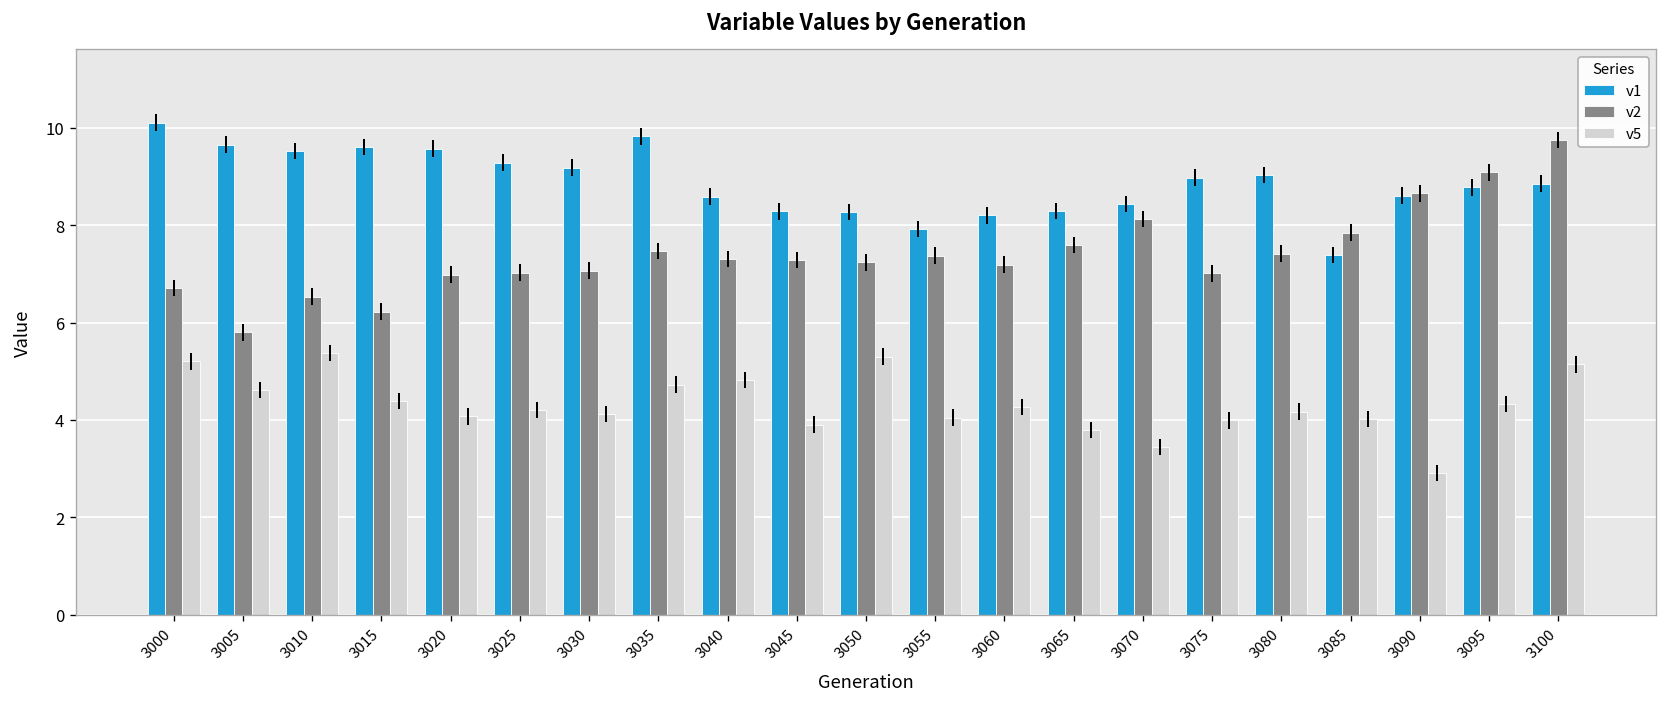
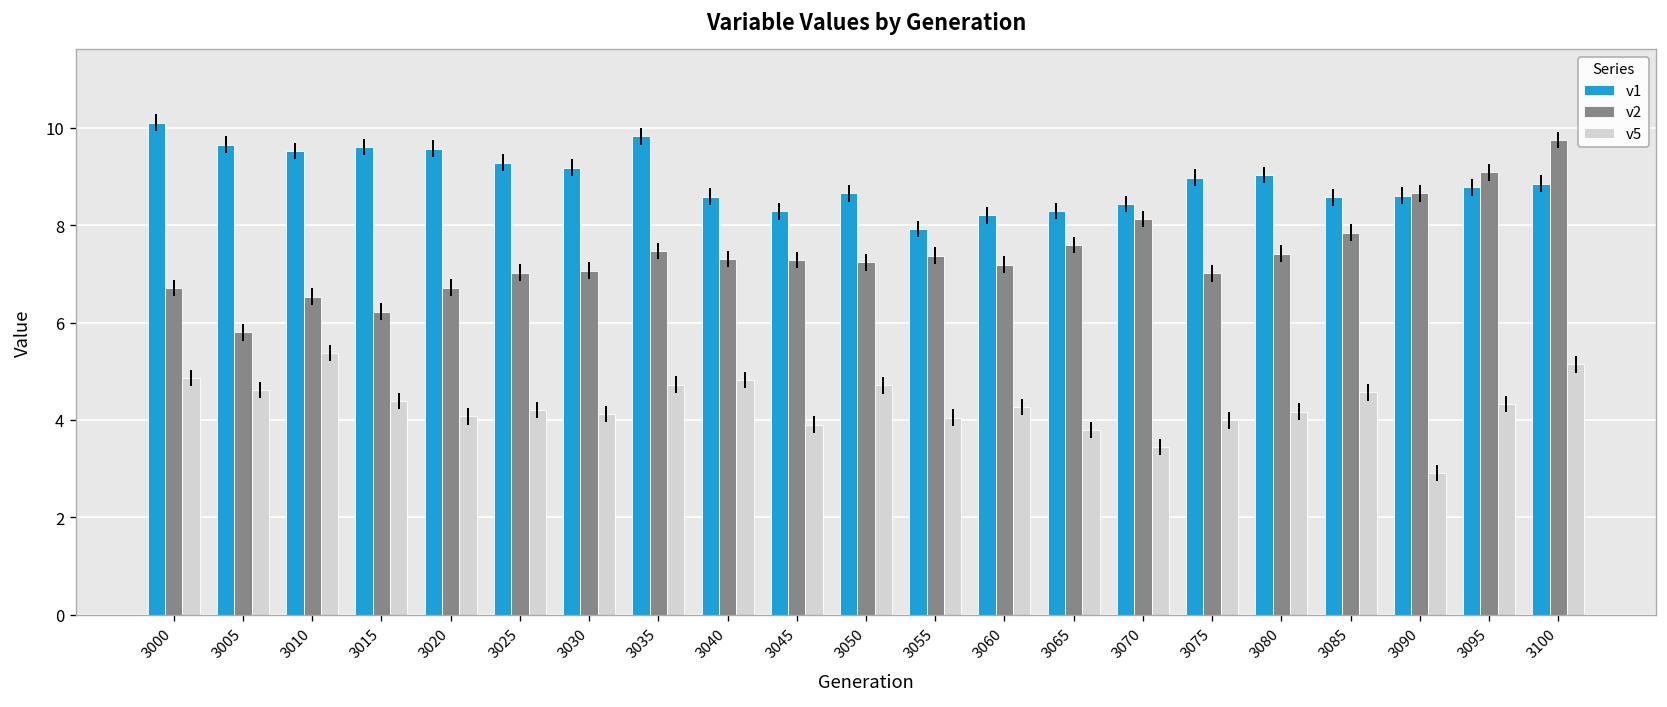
v5, 3000: 5.2 -> 4.9
v2, 3020: 7.0 -> 6.7
v1, 3050: 8.3 -> 8.7
v5, 3050: 5.3 -> 4.7
v1, 3085: 7.4 -> 8.6
v5, 3085: 4.0 -> 4.6
